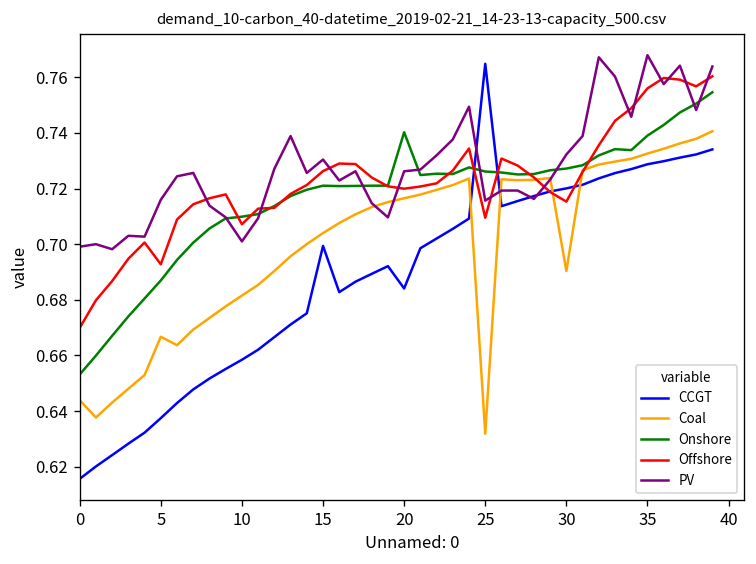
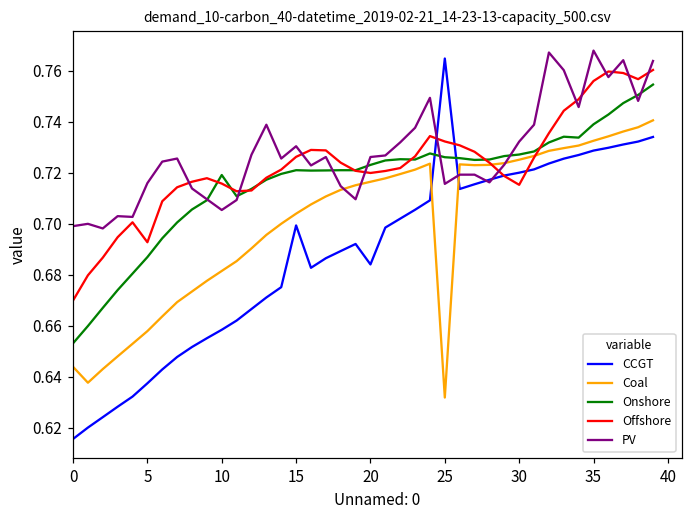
Coal, 5: 0.667 -> 0.658
Onshore, 10: 0.710 -> 0.719
Offshore, 10: 0.707 -> 0.716
PV, 10: 0.701 -> 0.705
Onshore, 20: 0.740 -> 0.723
Offshore, 25: 0.710 -> 0.732
Coal, 30: 0.690 -> 0.725
